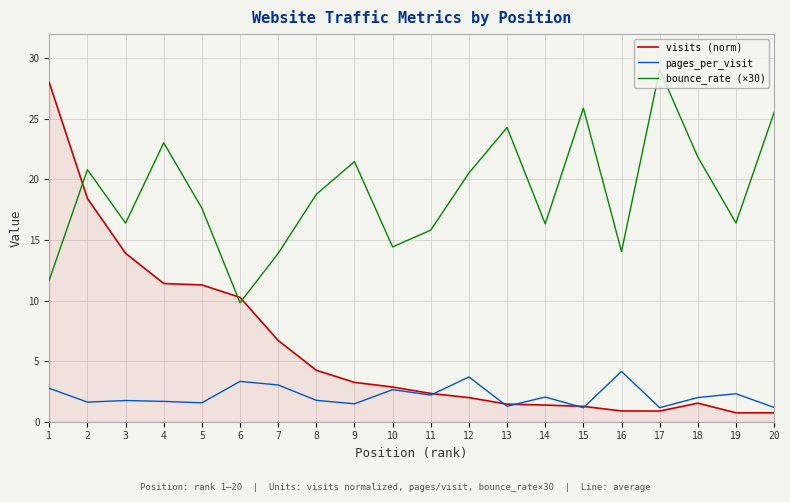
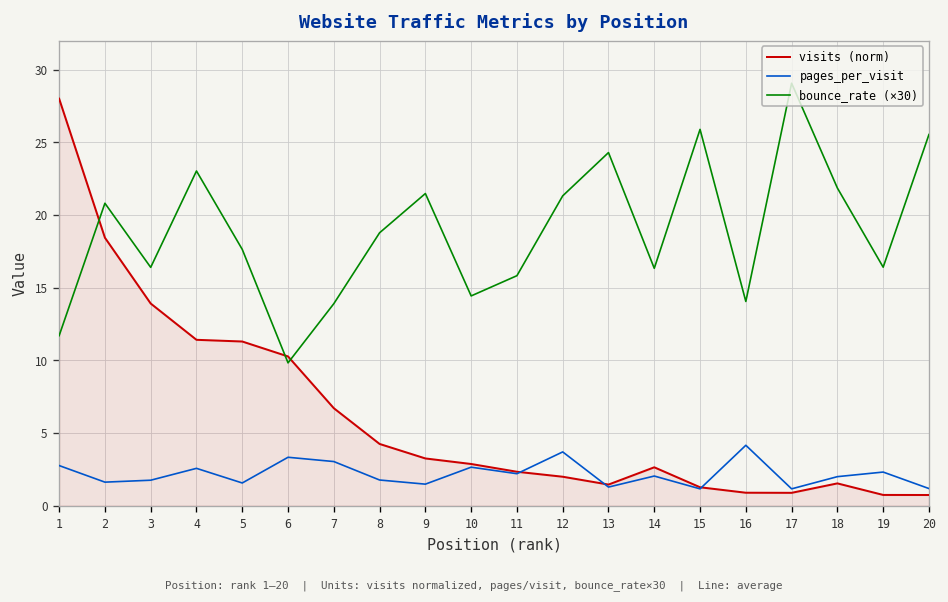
pages_per_visit, 4: 1.7 -> 2.6
bounce_rate (×30), 12: 20.5 -> 21.3
visits (norm), 14: 1.4 -> 2.6
